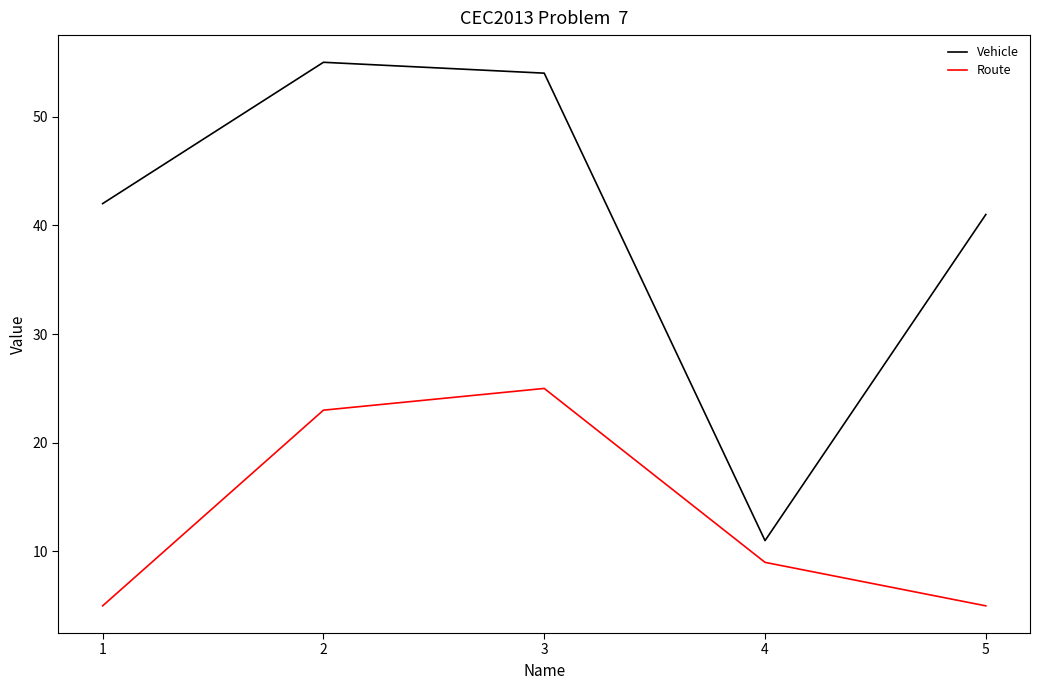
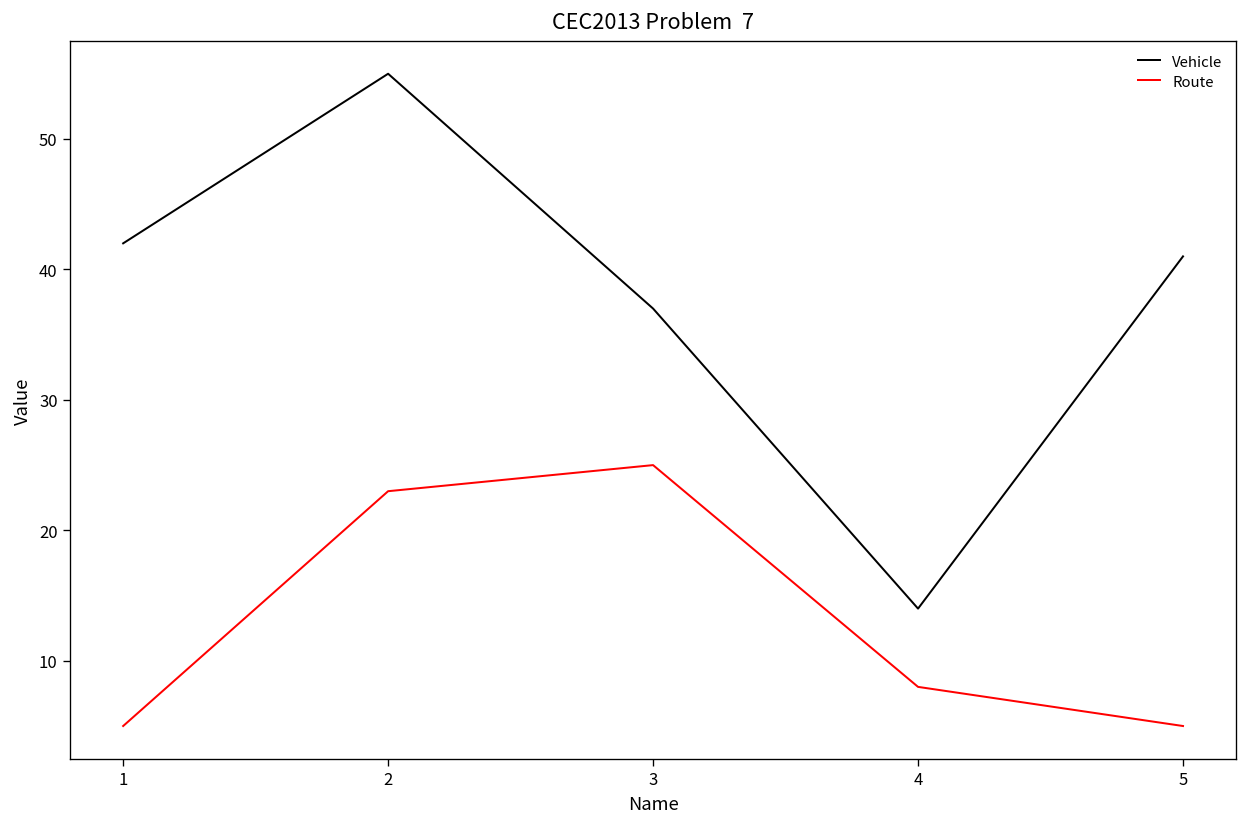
Vehicle, 3: 54 -> 37
Vehicle, 4: 11 -> 14
Route, 4: 9 -> 8
